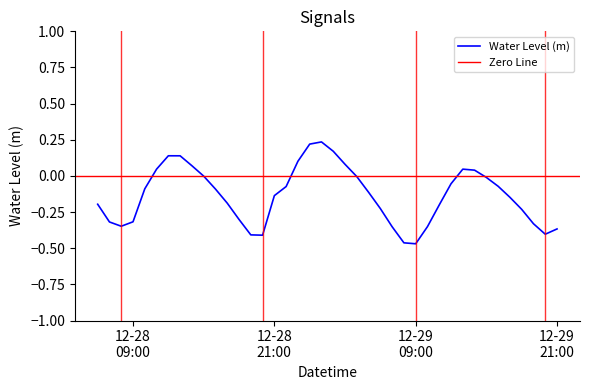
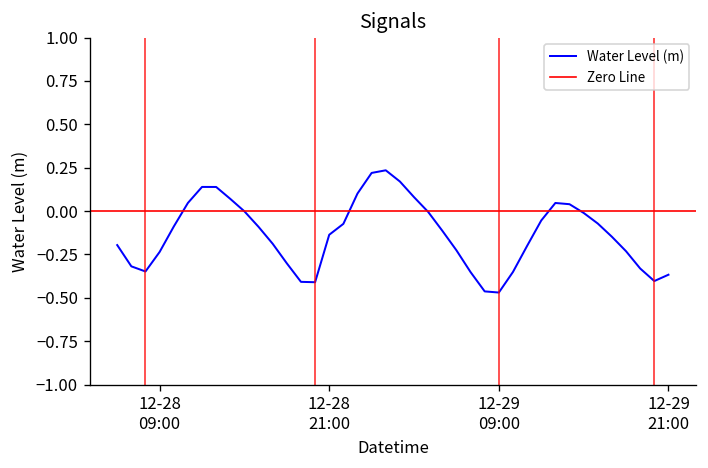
12-28 09:00: -0.32 -> -0.24
